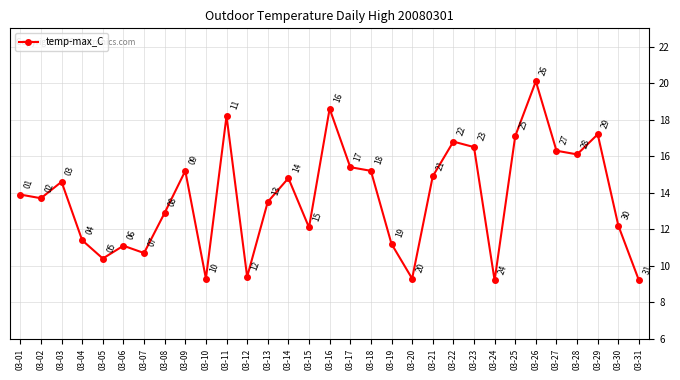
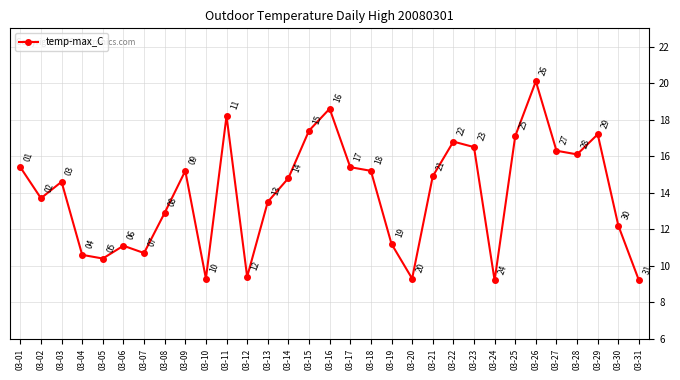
03-01: 13.9 -> 15.4
03-04: 11.4 -> 10.6
03-15: 12.1 -> 17.4
